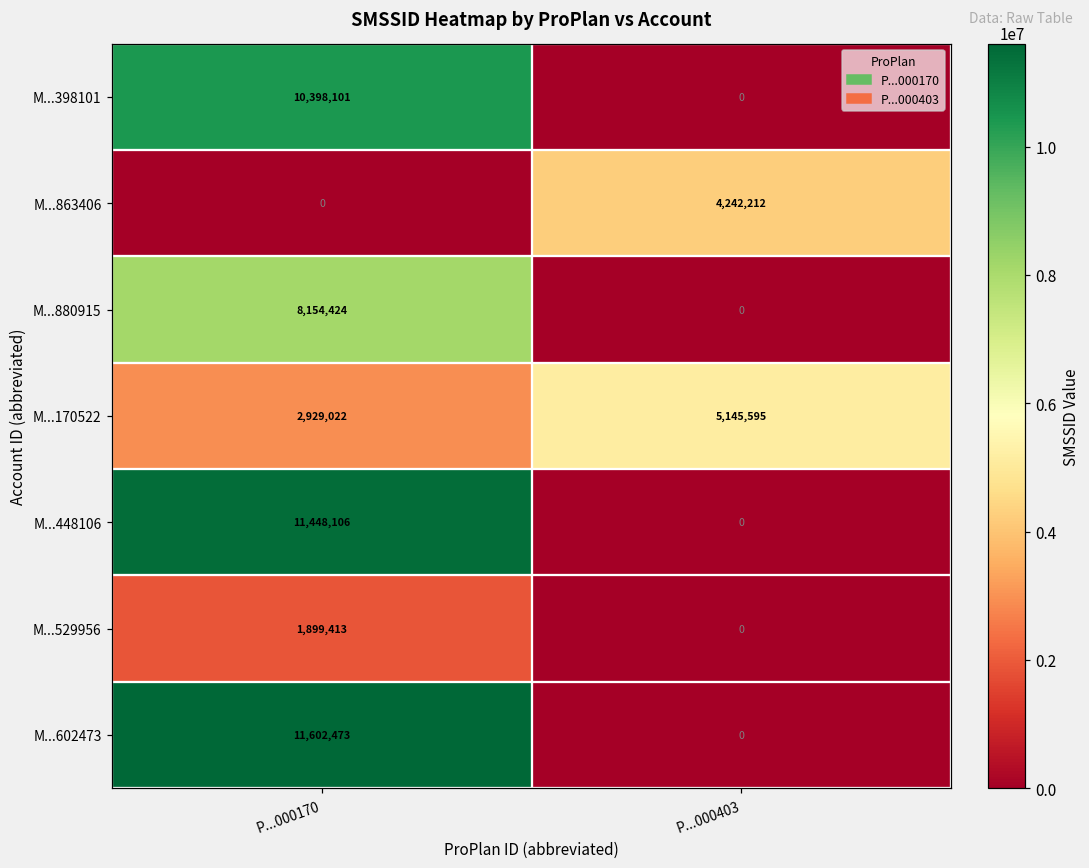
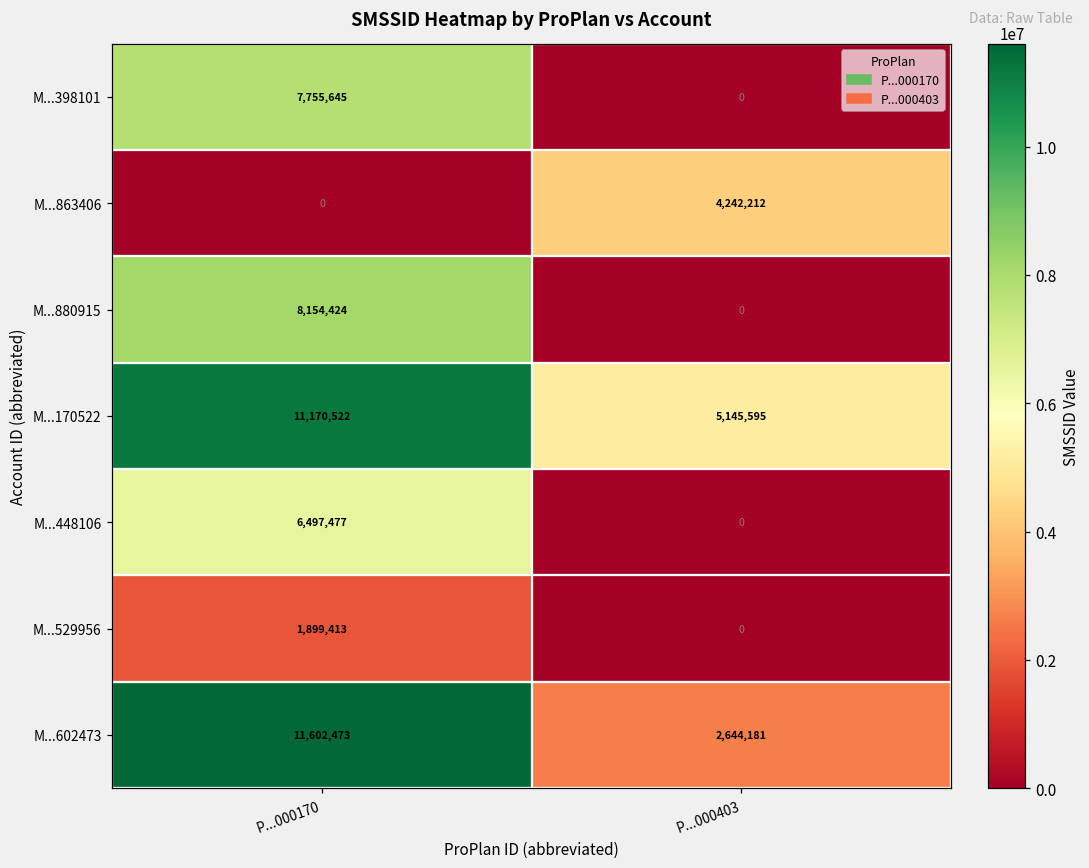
M...398101, P...000170: 10,398,101 -> 7,755,645
M...170522, P...000170: 2,929,022 -> 11,170,522
M...448106, P...000170: 11,448,106 -> 6,497,477
M...602473, P...000403: 0 -> 2,644,181
